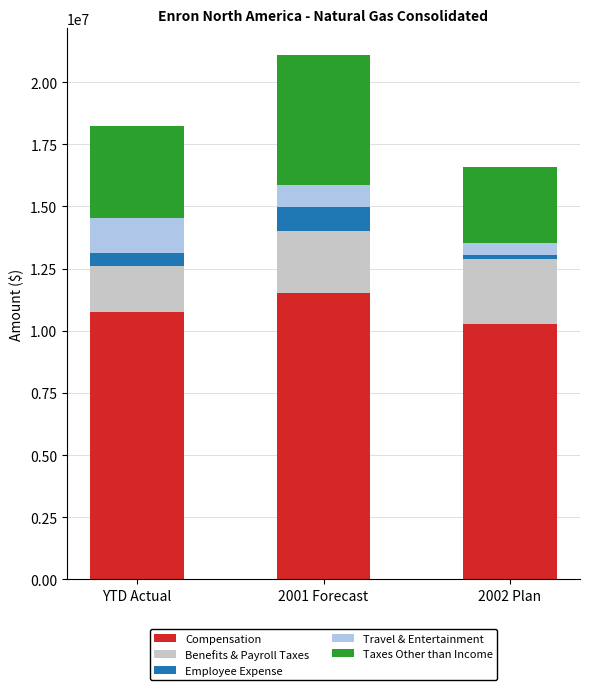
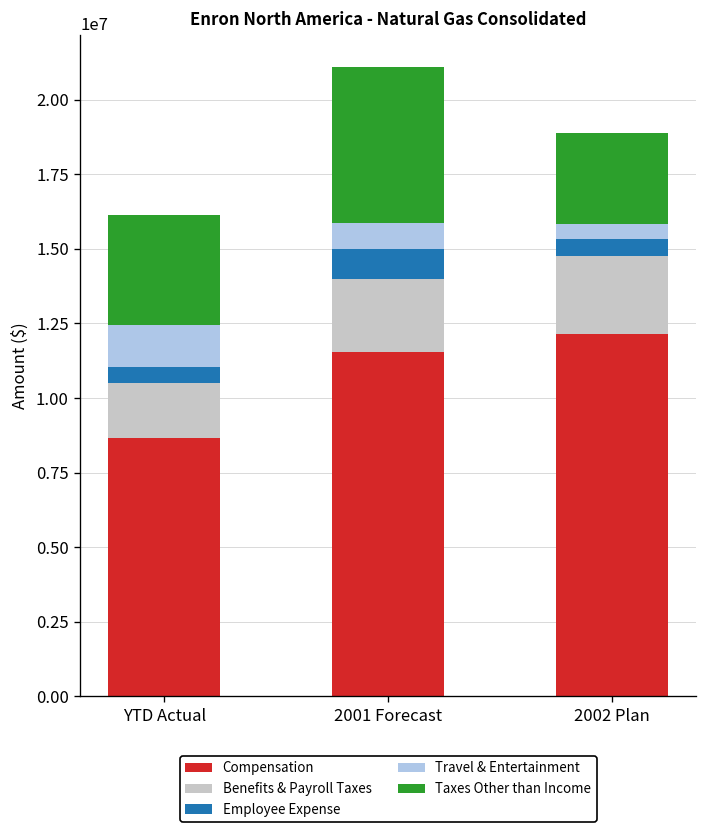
Compensation, YTD Actual: 10800000 -> 8600000
Compensation, 2002 Plan: 10300000 -> 12200000
Employee Expense, 2002 Plan: 200000 -> 600000
